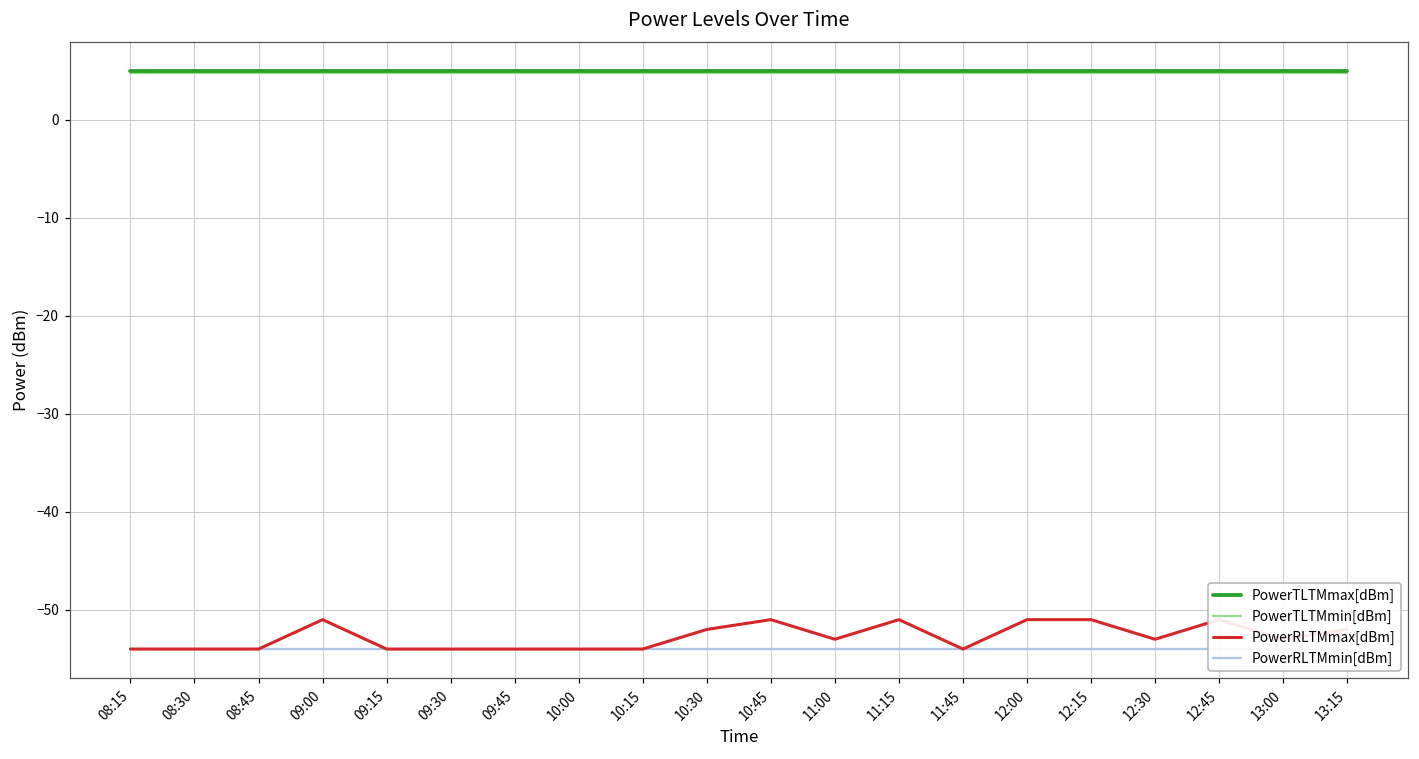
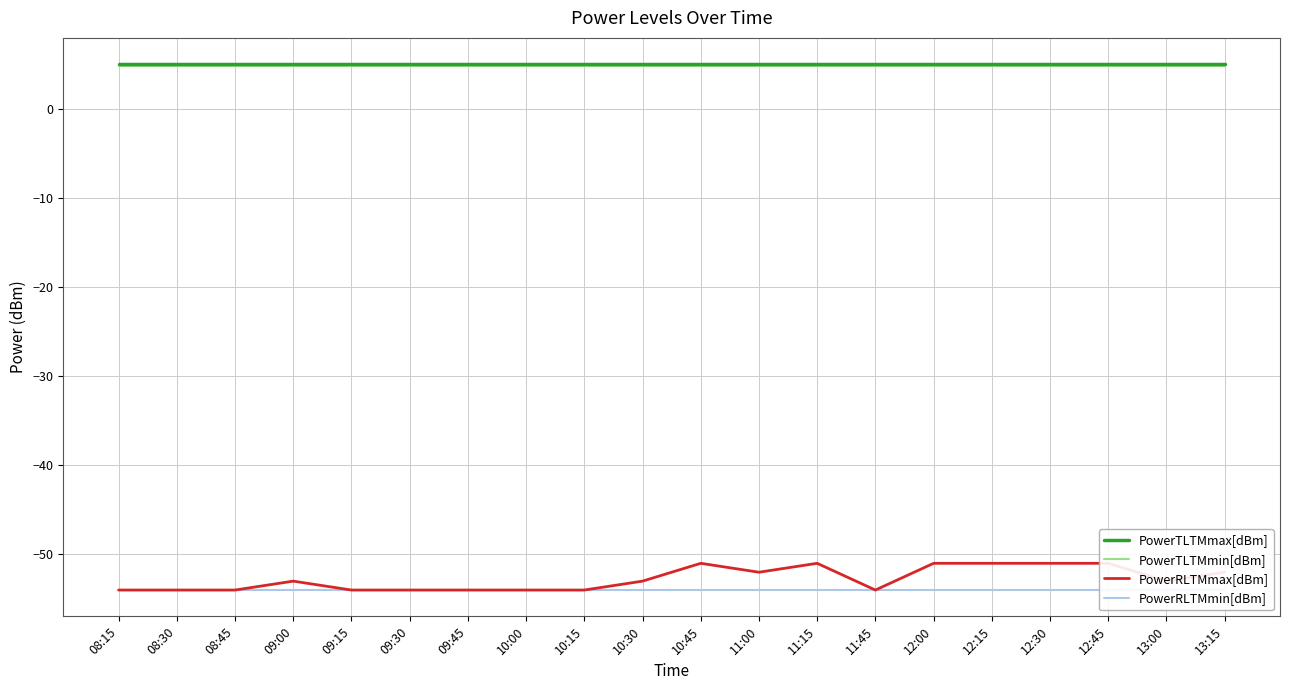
PowerRLTMmax[dBm], 09:00: -51 -> -53
PowerRLTMmax[dBm], 10:30: -52 -> -53
PowerRLTMmax[dBm], 11:00: -53 -> -52
PowerRLTMmax[dBm], 12:30: -53 -> -51
